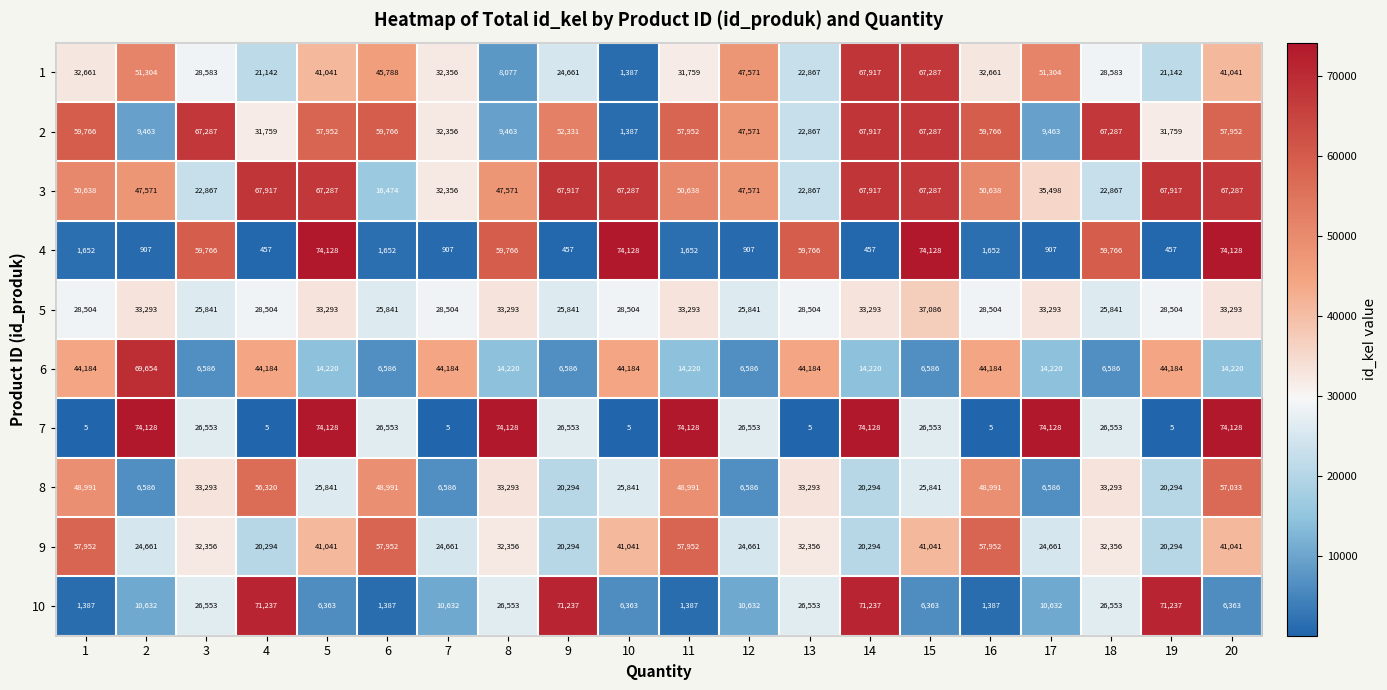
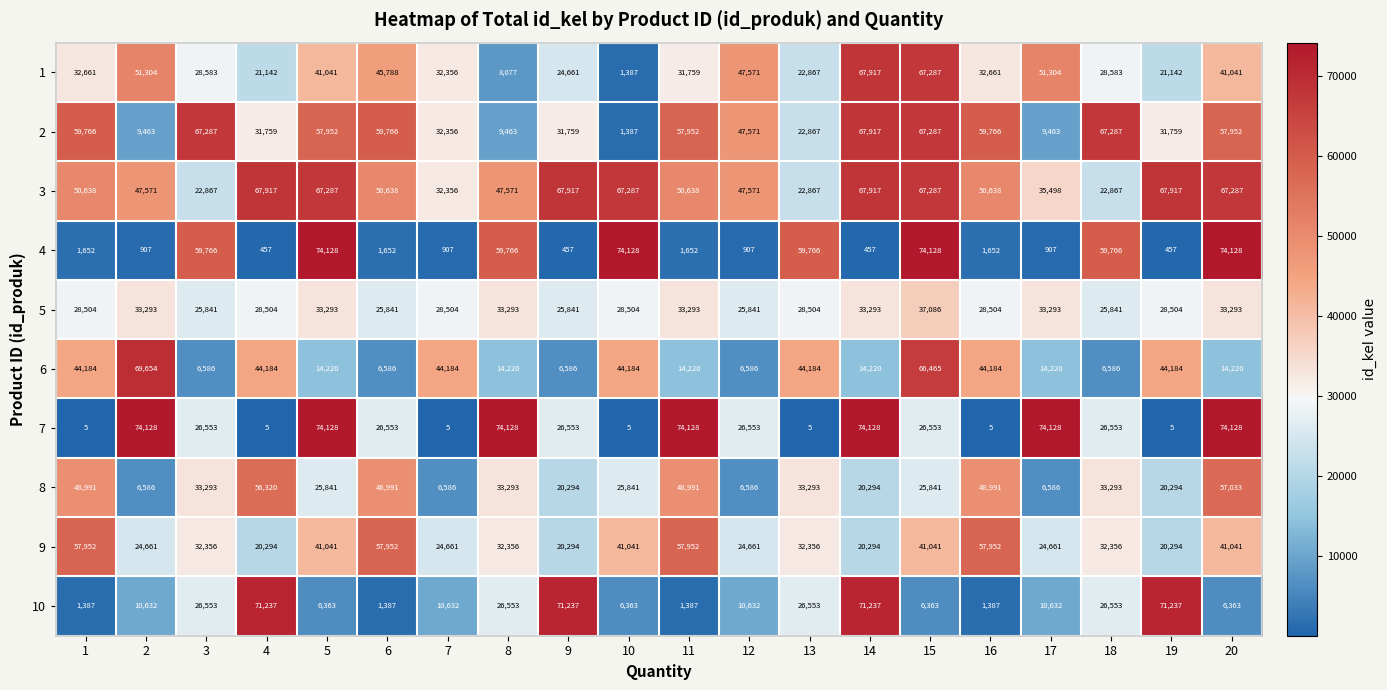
2, 9: 52,331 -> 31,759
3, 6: 16,474 -> 50,638
6, 15: 6,586 -> 66,465
